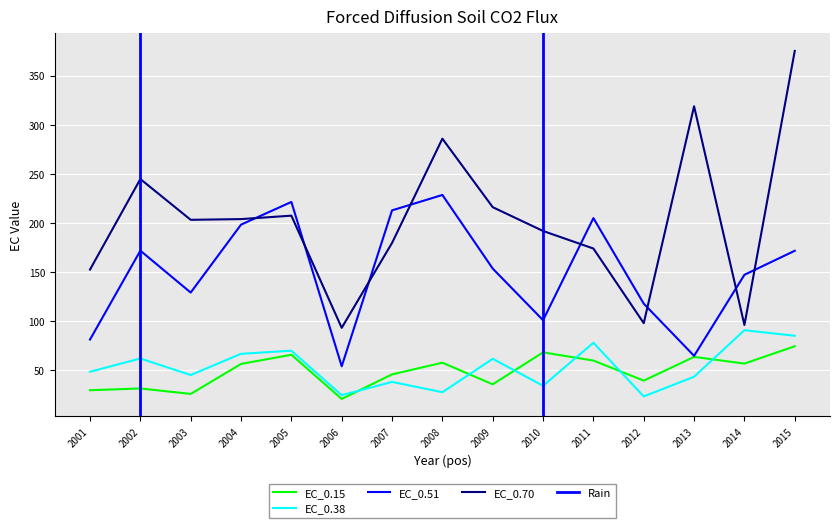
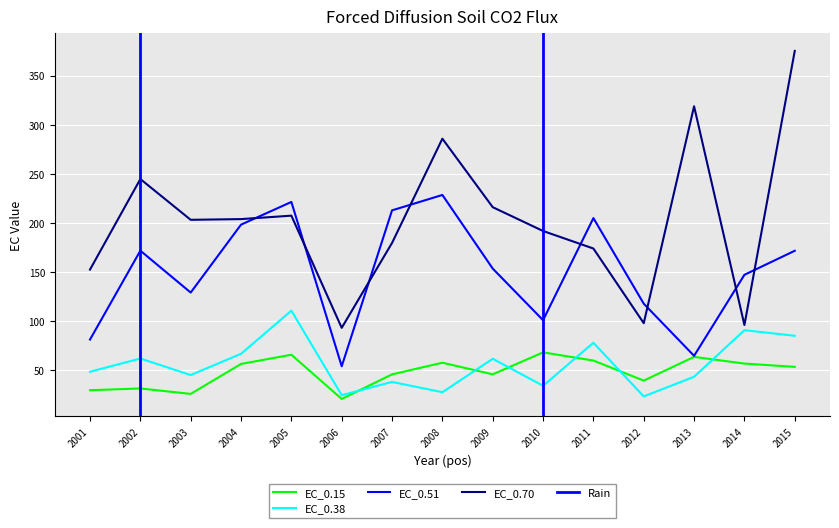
EC_0.38, 2005: 70 -> 110
EC_0.15, 2009: 40 -> 50
EC_0.15, 2015: 70 -> 50
